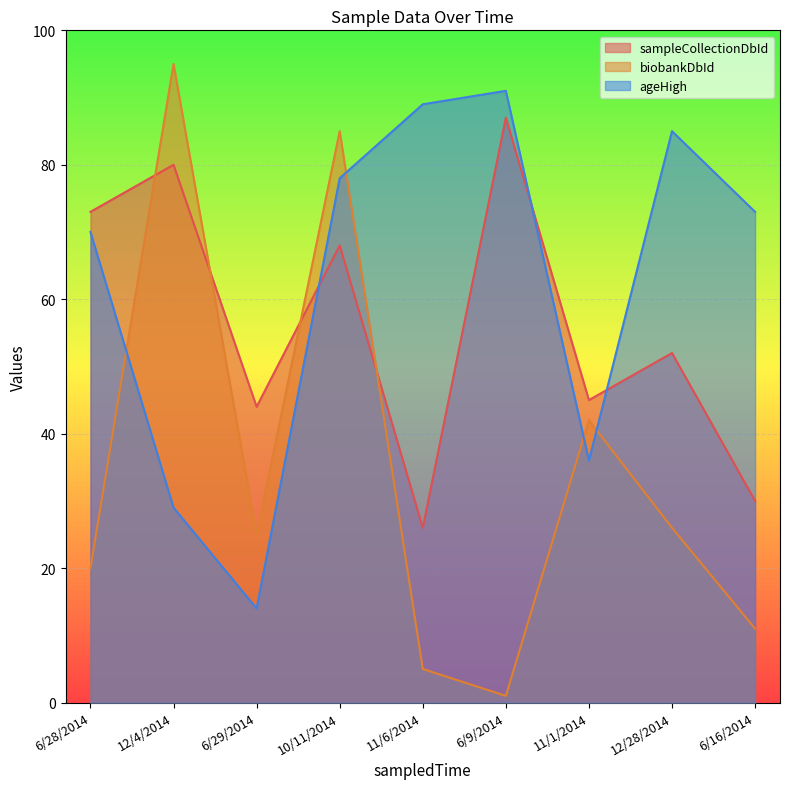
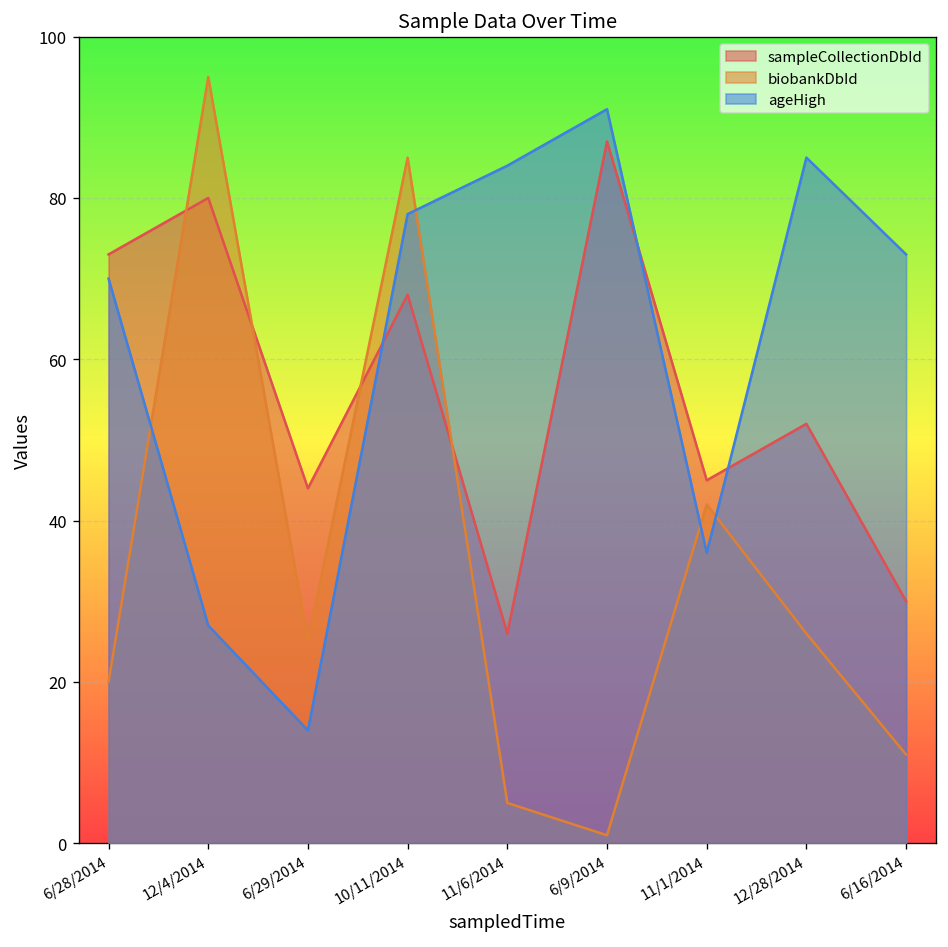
ageHigh, 12/4/2014: 29 -> 27
ageHigh, 11/6/2014: 89 -> 84
